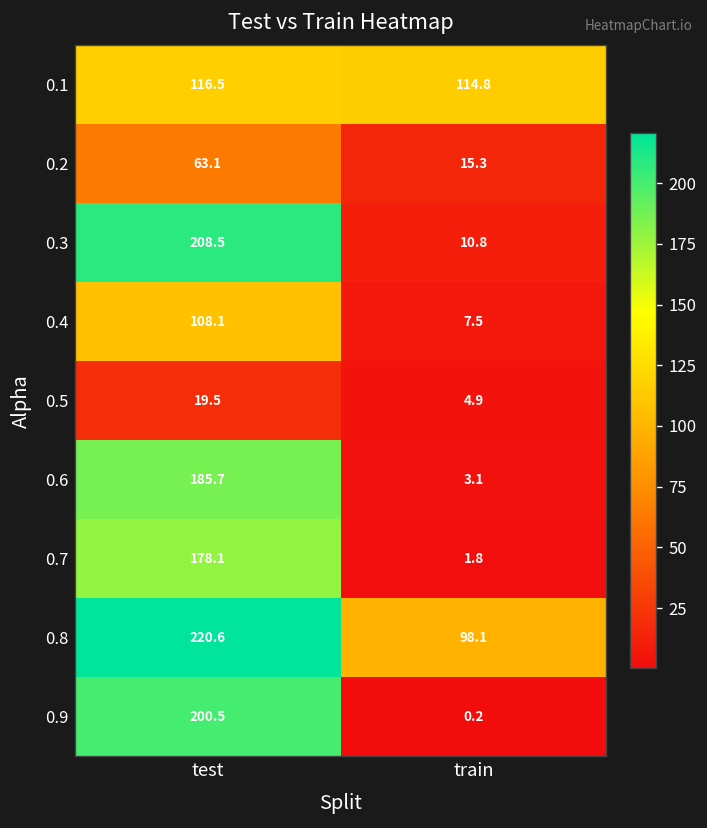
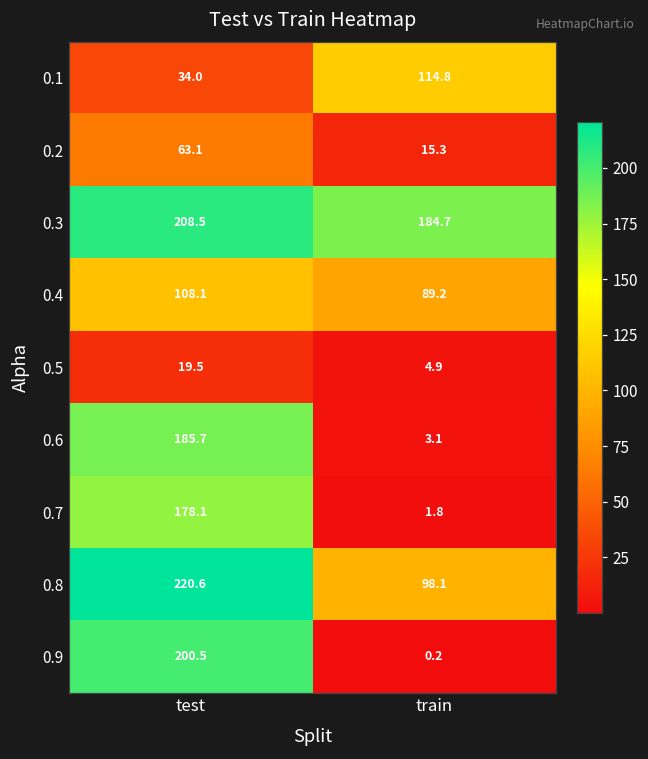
0.1, test: 116.5 -> 34.0
0.3, train: 10.8 -> 184.7
0.4, train: 7.5 -> 89.2
